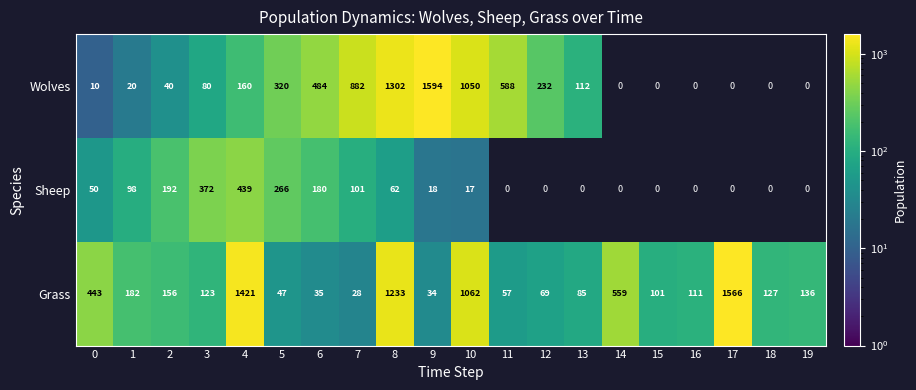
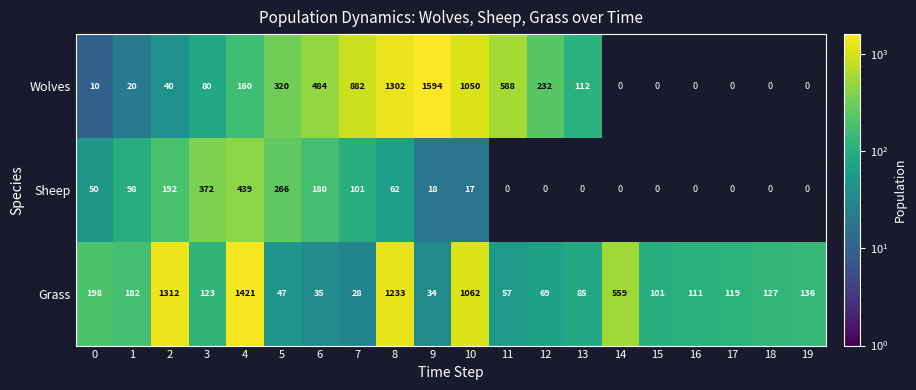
Grass, 0: 443 -> 198
Grass, 2: 156 -> 1312
Grass, 17: 1566 -> 119
